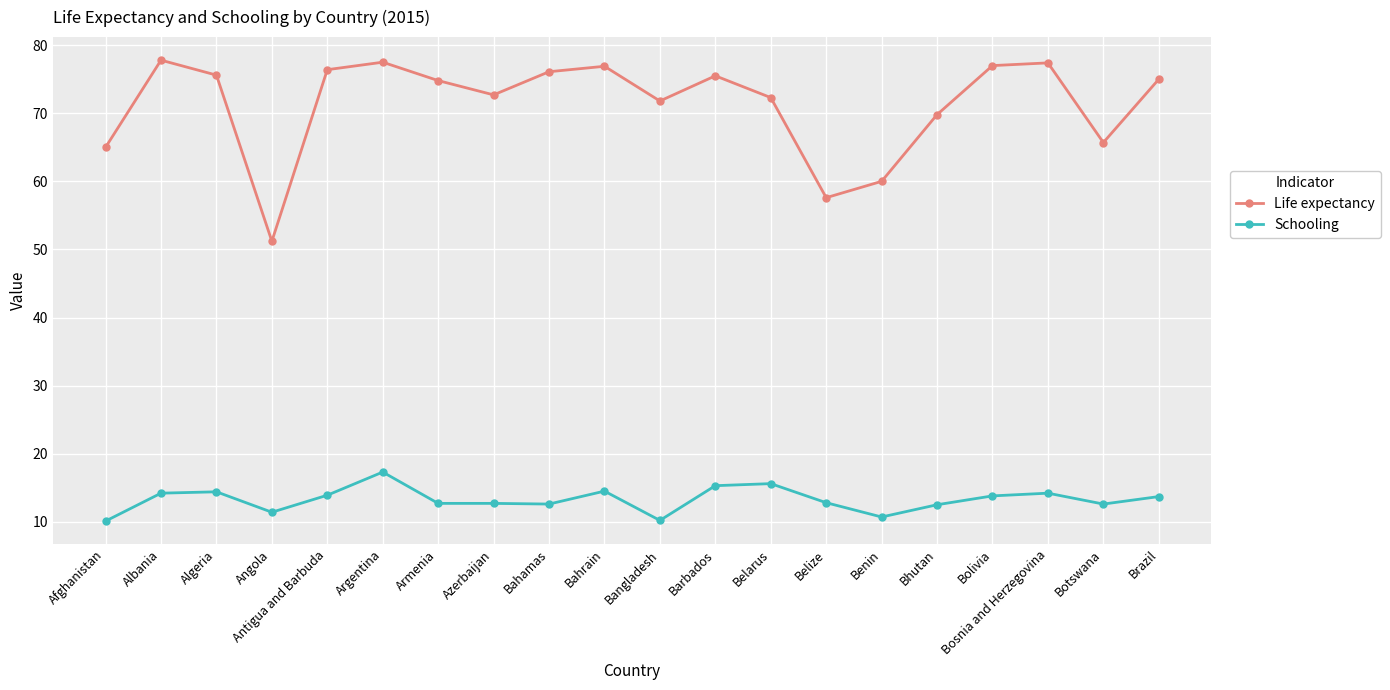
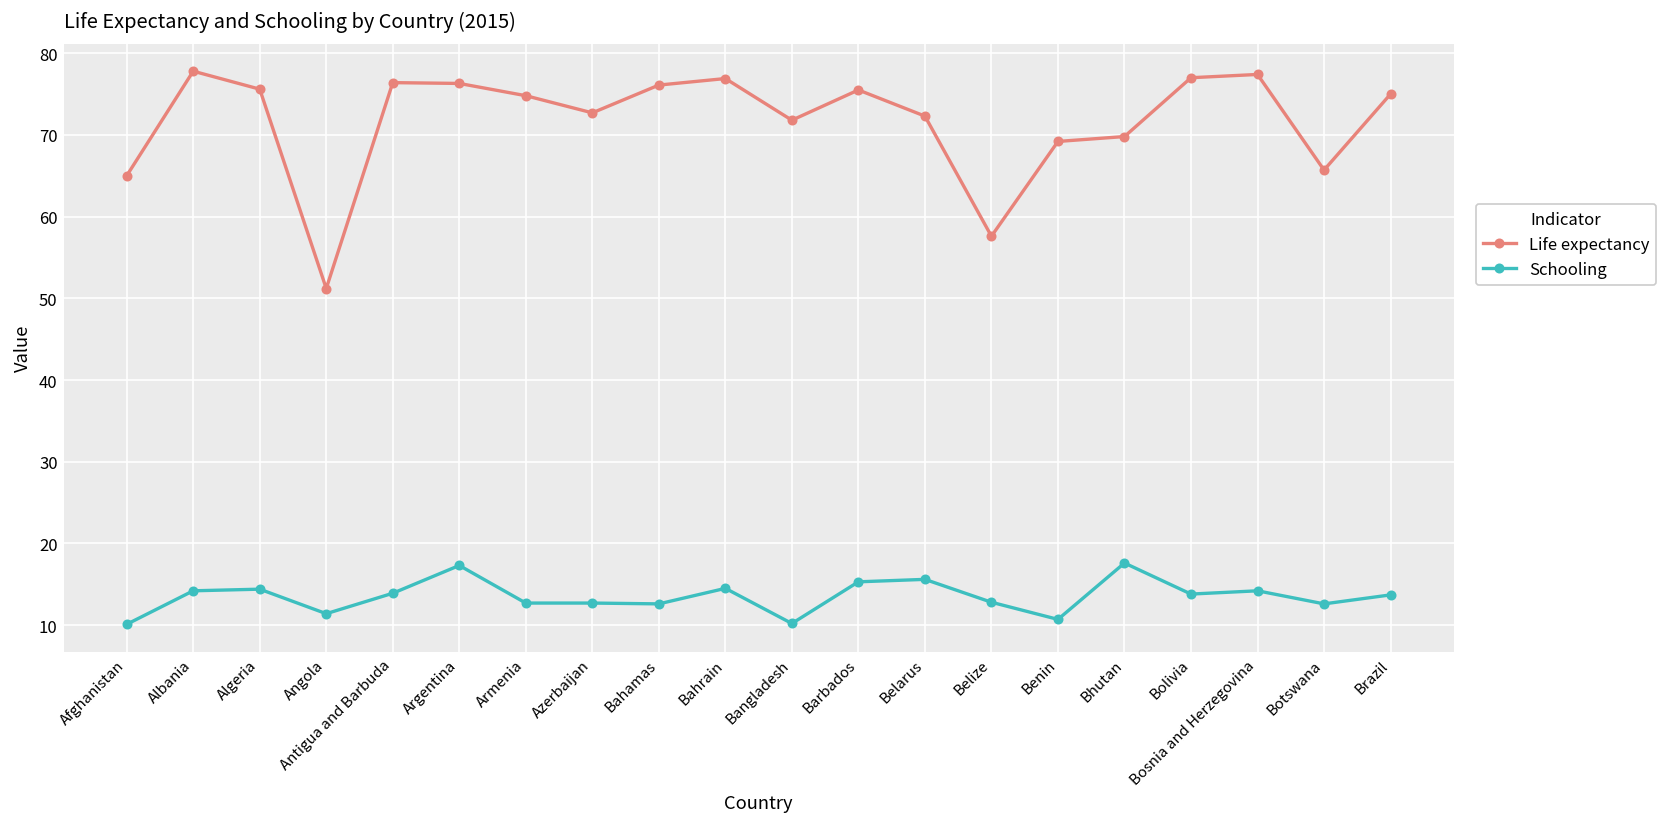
Life expectancy, Argentina: 78 -> 76
Life expectancy, Benin: 60 -> 69
Schooling, Bhutan: 13 -> 18
